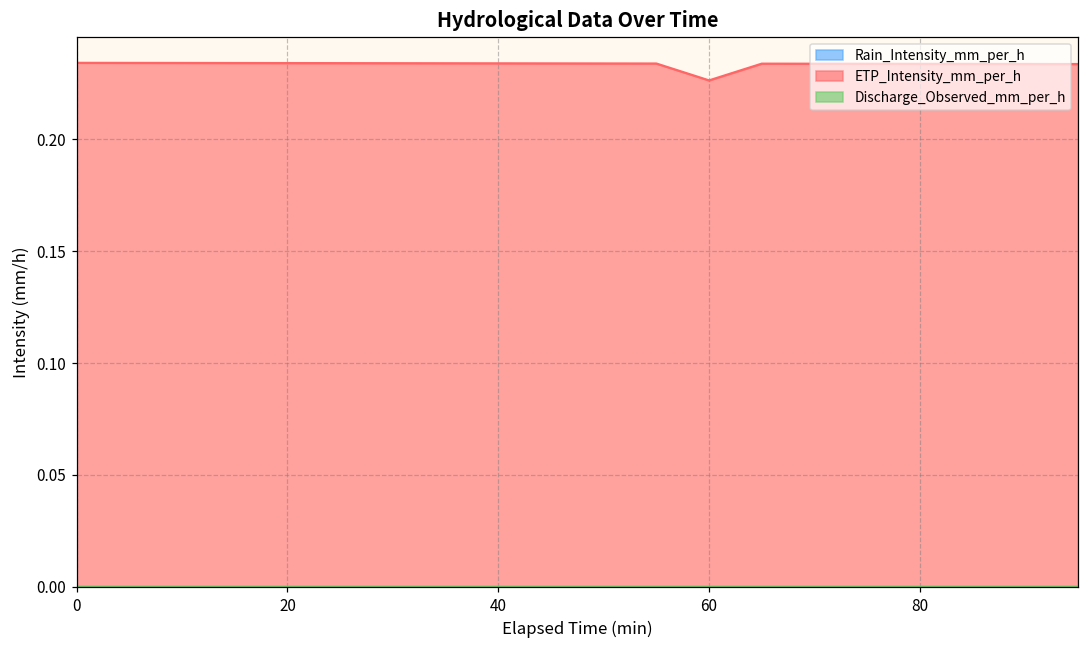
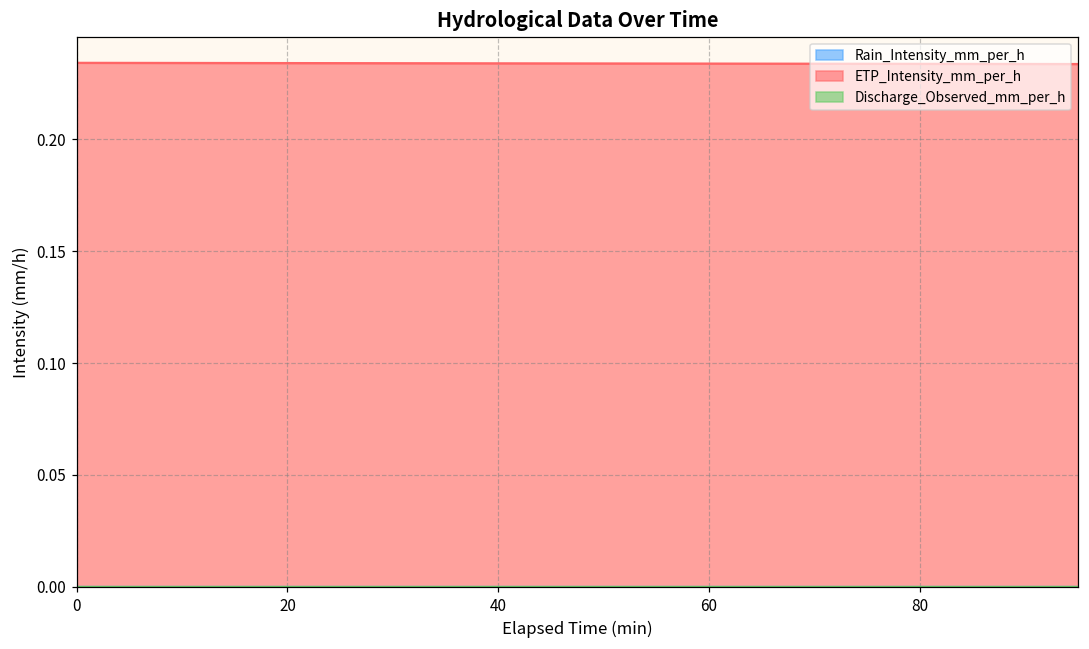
ETP_Intensity_mm_per_h, 60: 0.226 -> 0.234
